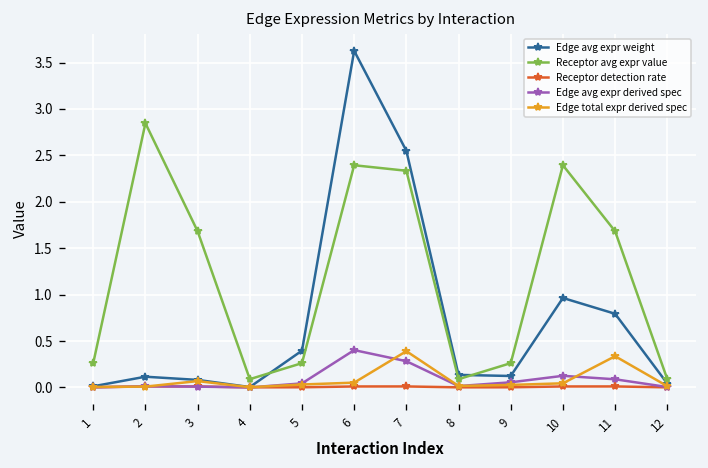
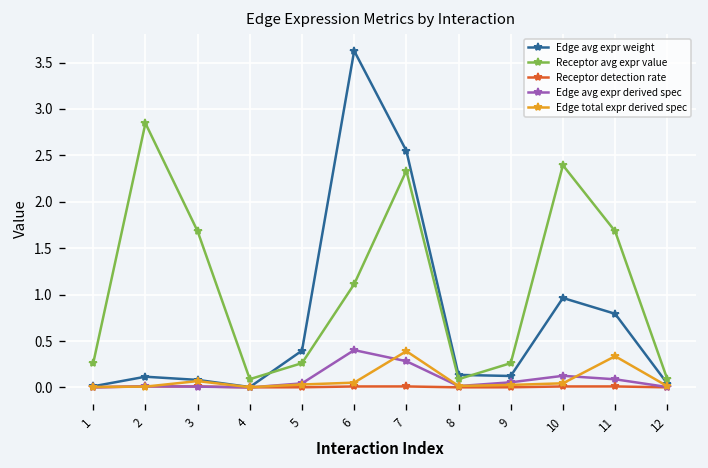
Receptor avg expr value, 6: 2.4 -> 1.1
